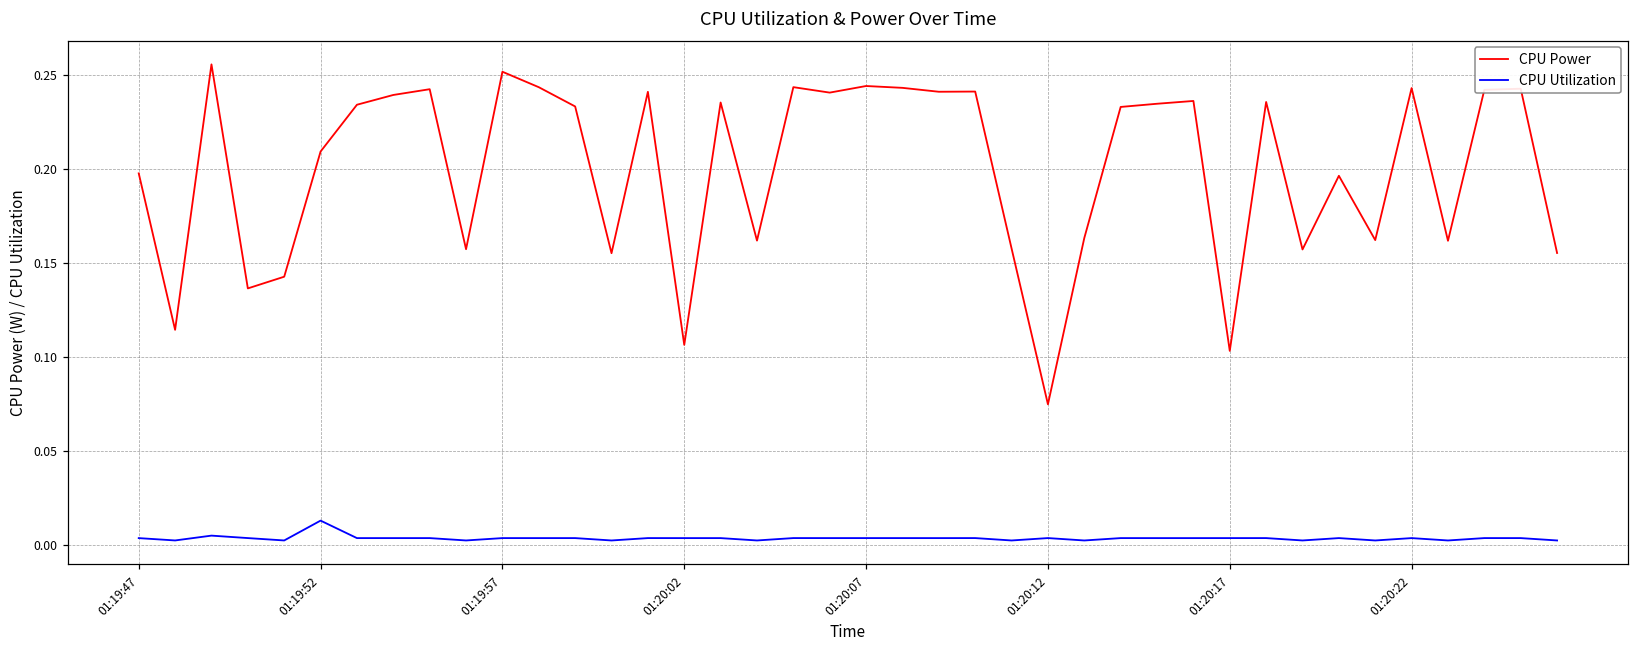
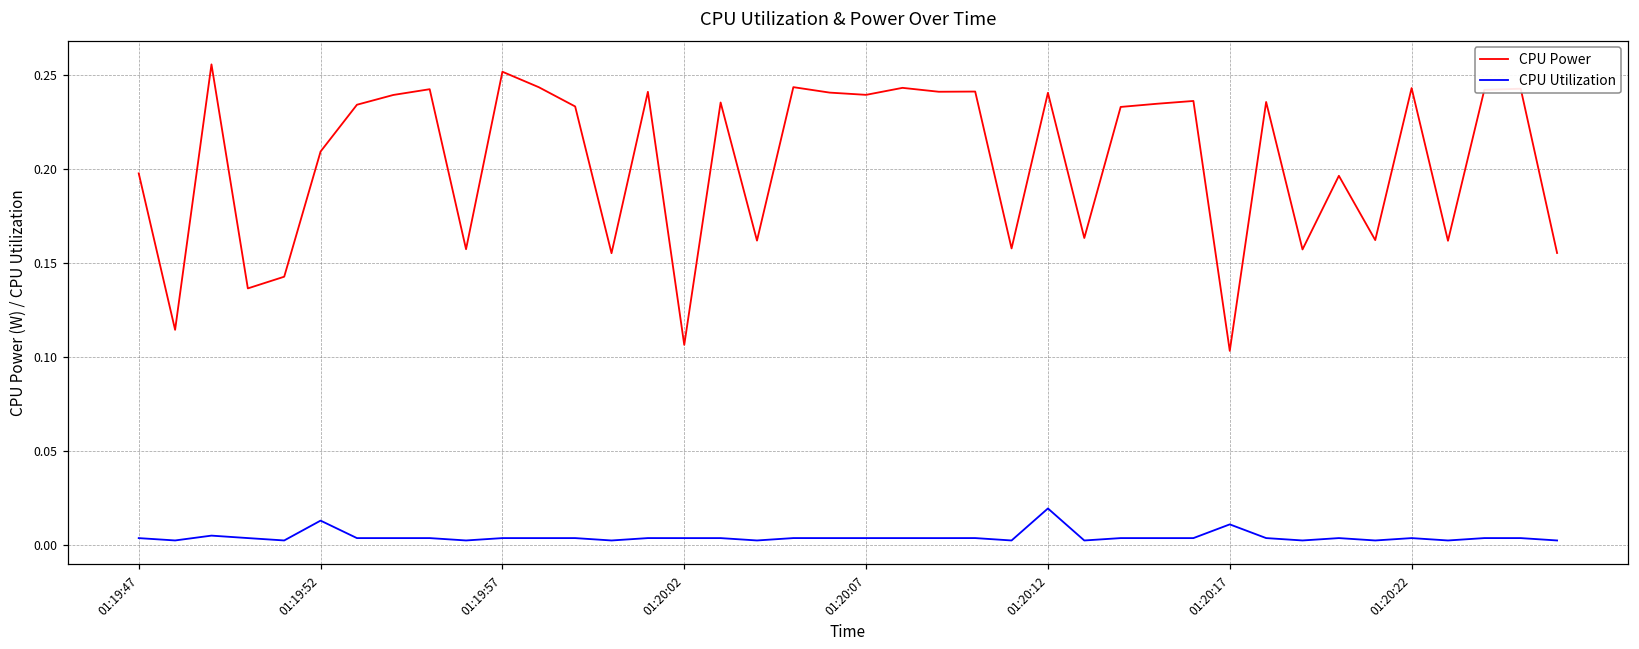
CPU Power, 01:20:07: 0.244 -> 0.239
CPU Power, 01:20:12: 0.075 -> 0.240
CPU Utilization, 01:20:12: 0.004 -> 0.020
CPU Utilization, 01:20:17: 0.004 -> 0.011
